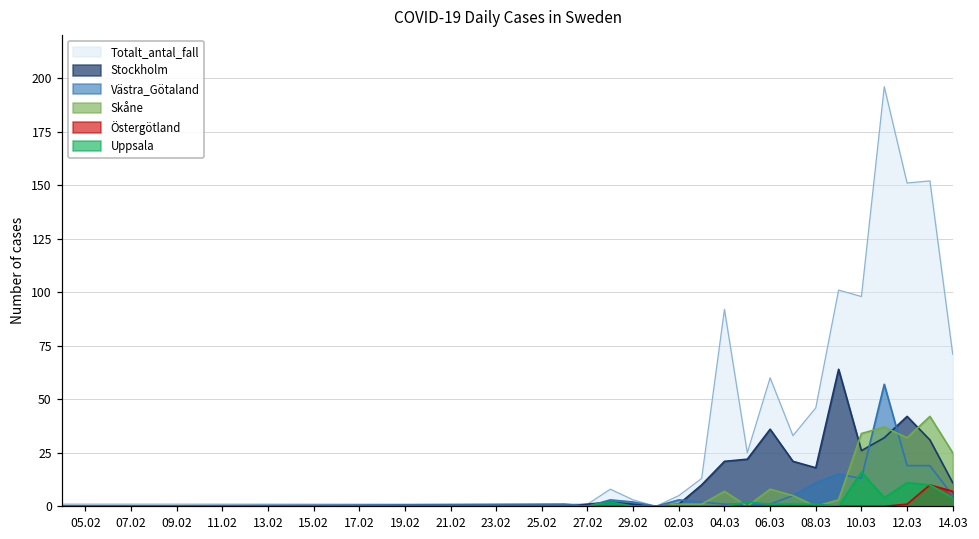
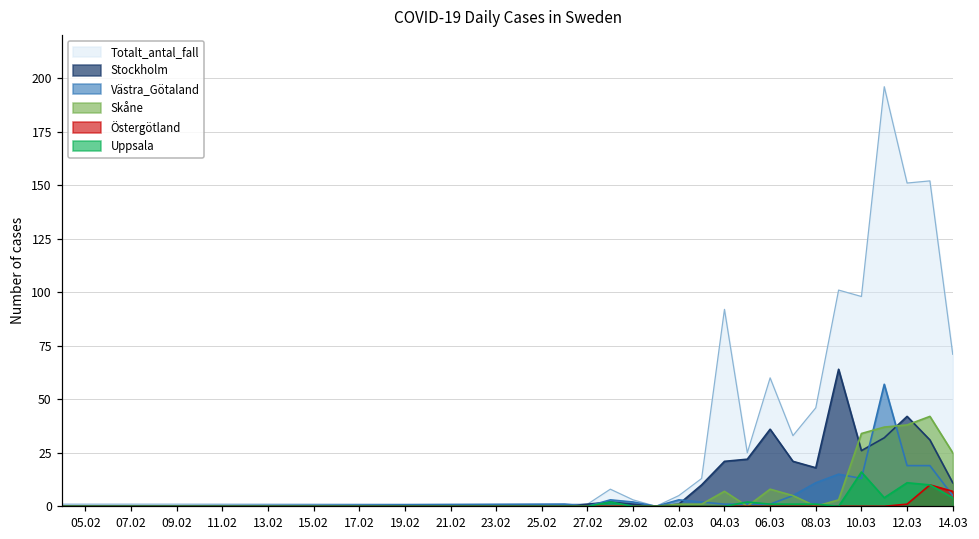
Skåne, 12.03: 32 -> 38
